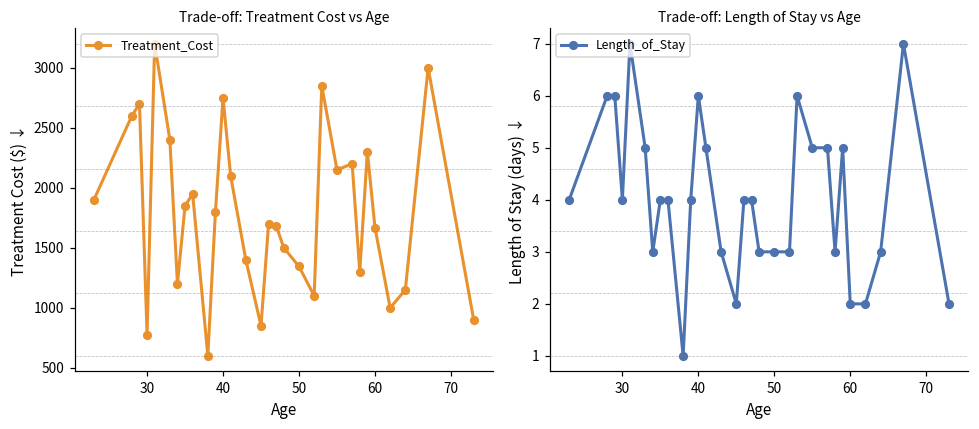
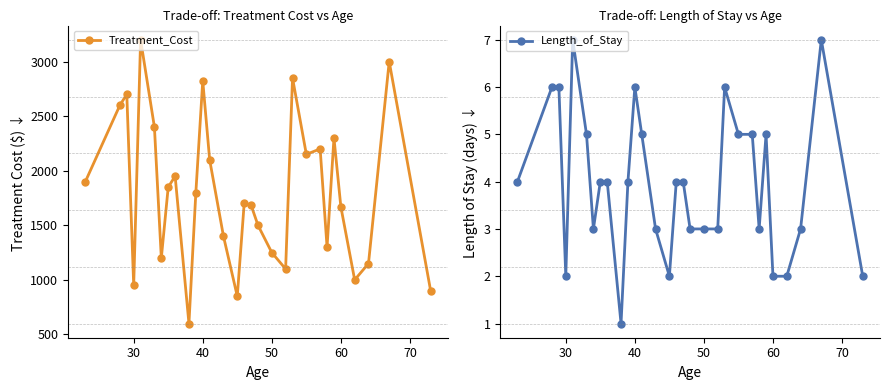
Trade-off: Treatment Cost vs Age, 30: 780 -> 950
Trade-off: Treatment Cost vs Age, 40: 2750 -> 2820
Trade-off: Treatment Cost vs Age, 50: 1350 -> 1250
Trade-off: Length of Stay vs Age, 30: 4 -> 2
